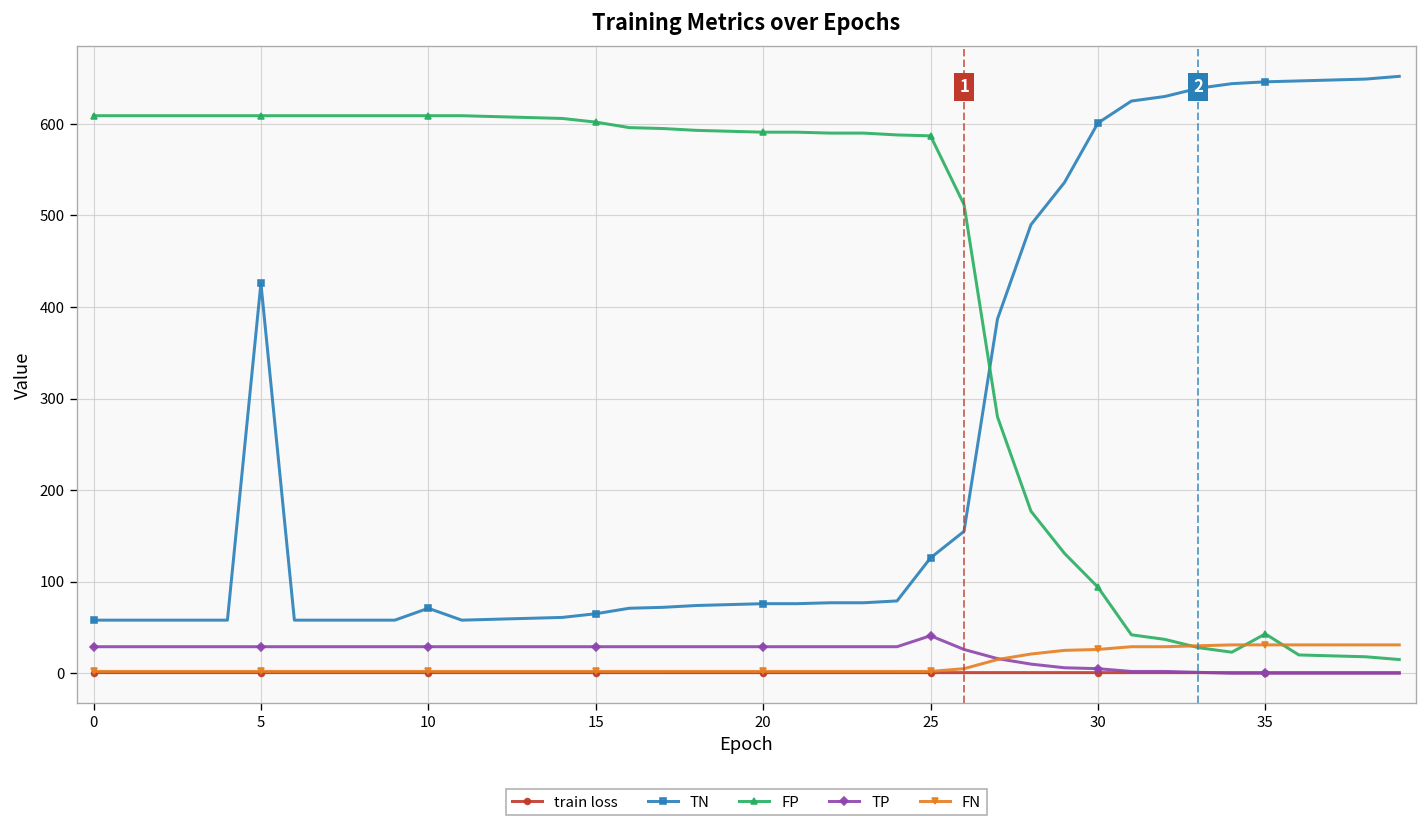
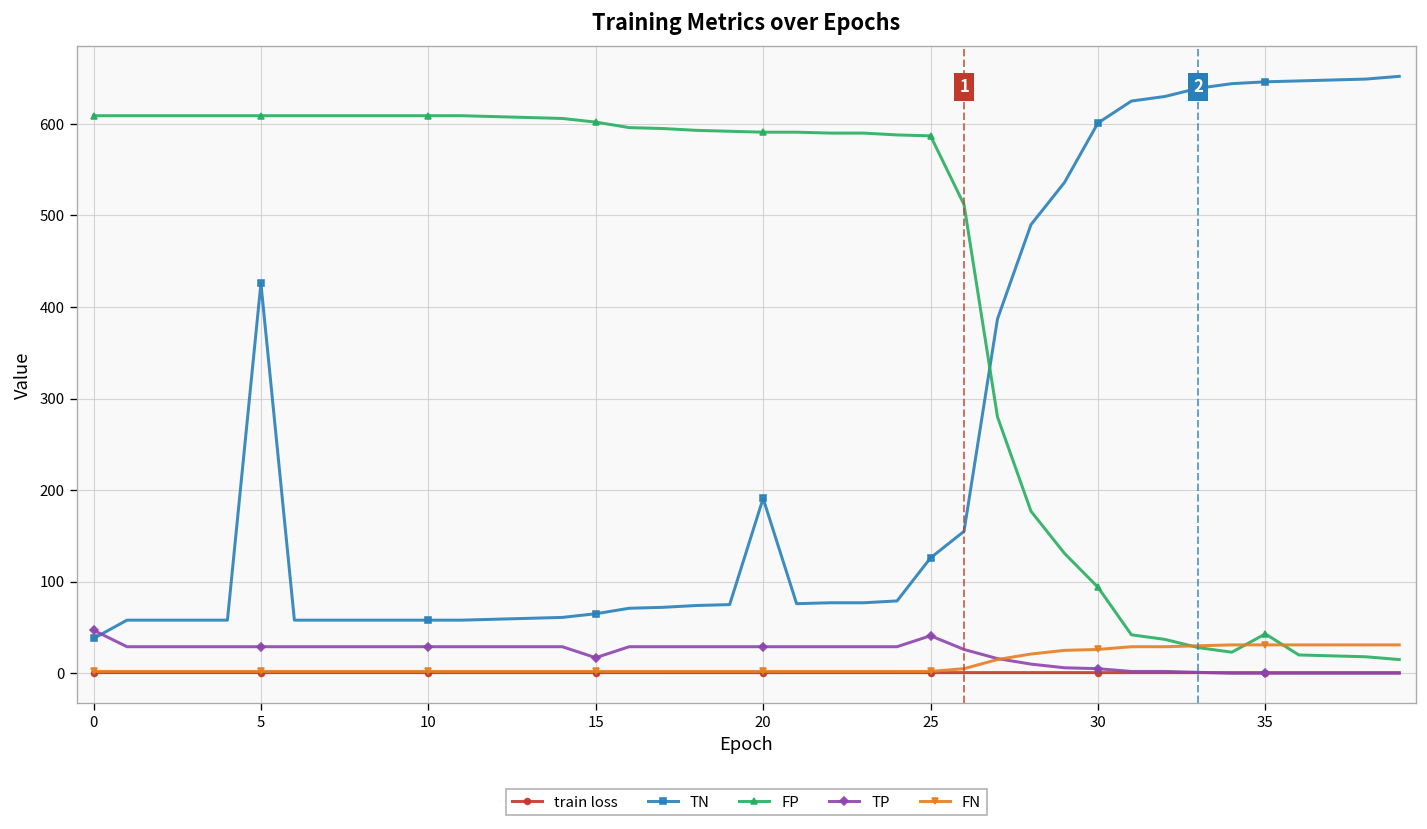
TN, 0: 60 -> 40
TP, 0: 30 -> 50
TN, 10: 70 -> 60
TP, 15: 30 -> 20
TN, 20: 80 -> 190
